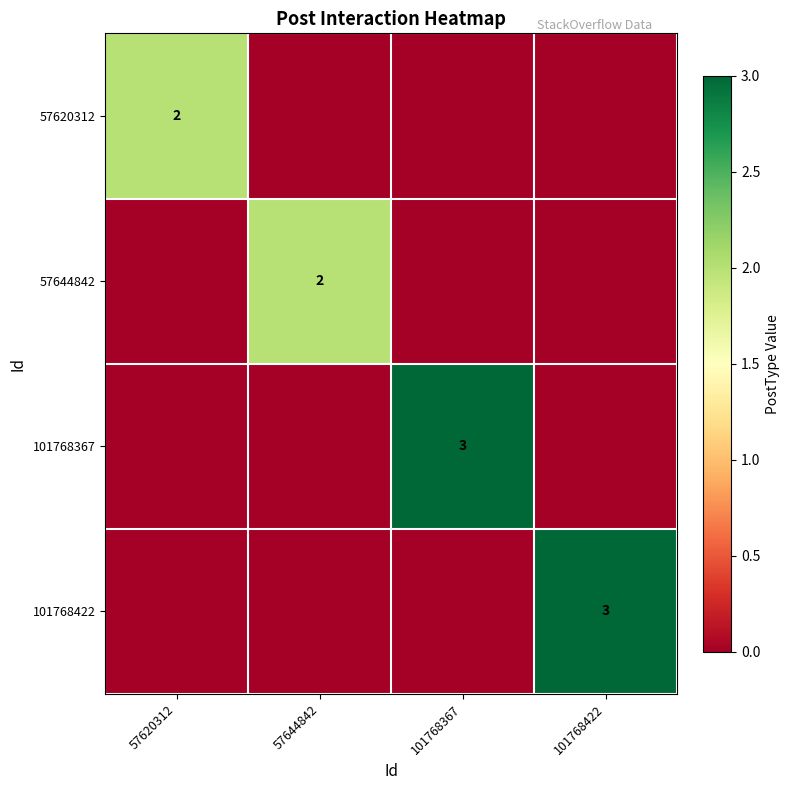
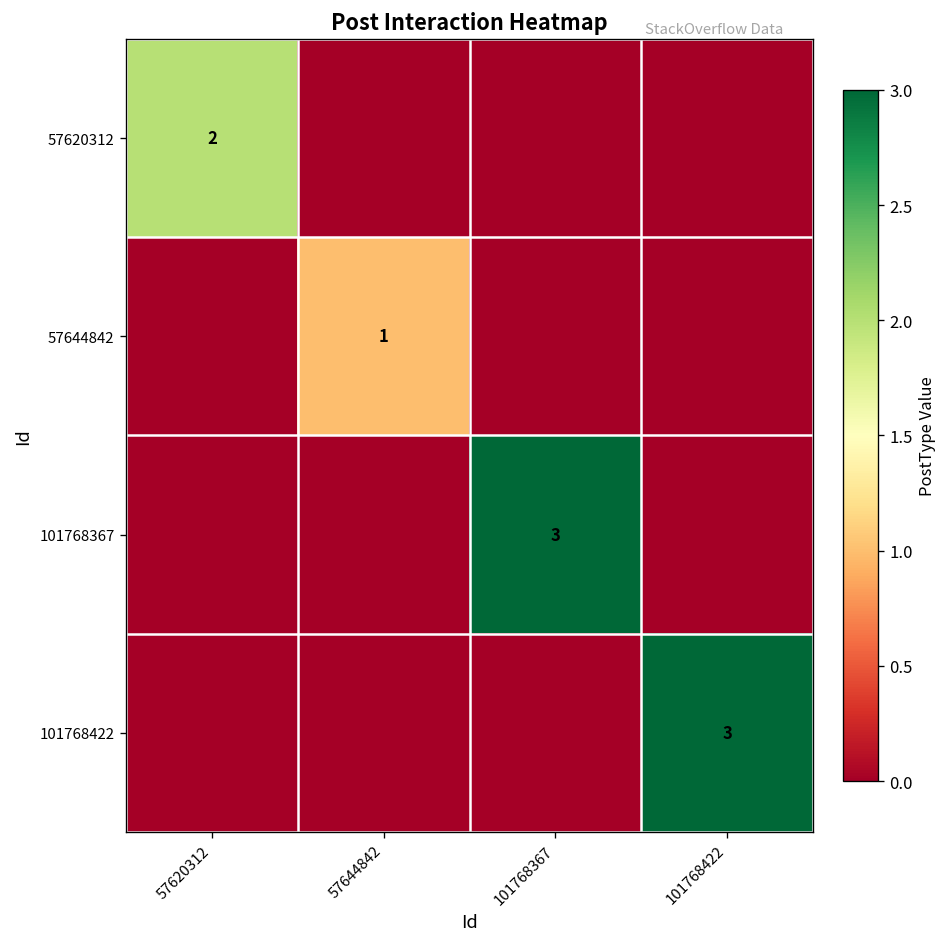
57644842, 57644842: 2 -> 1
